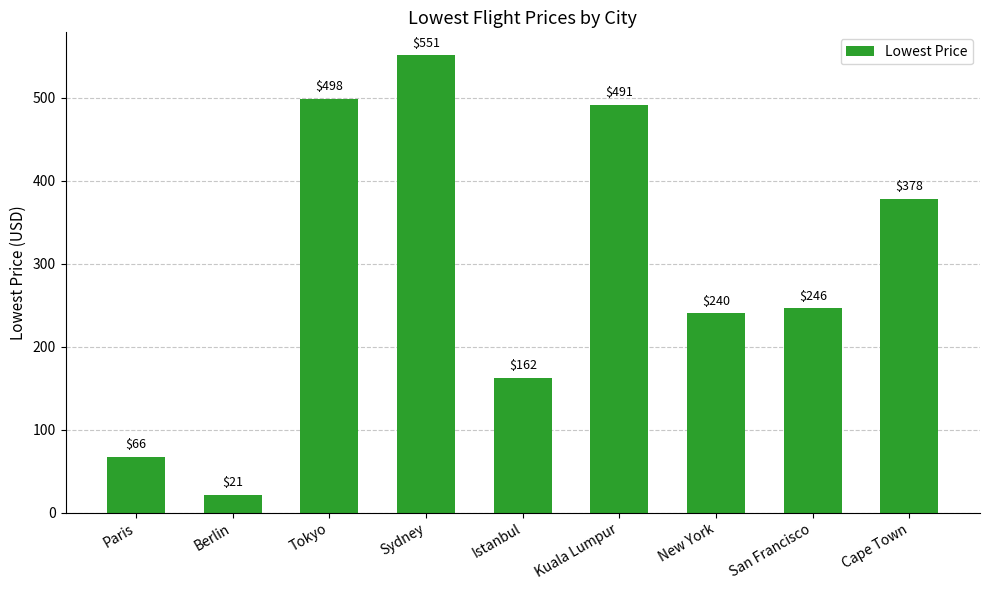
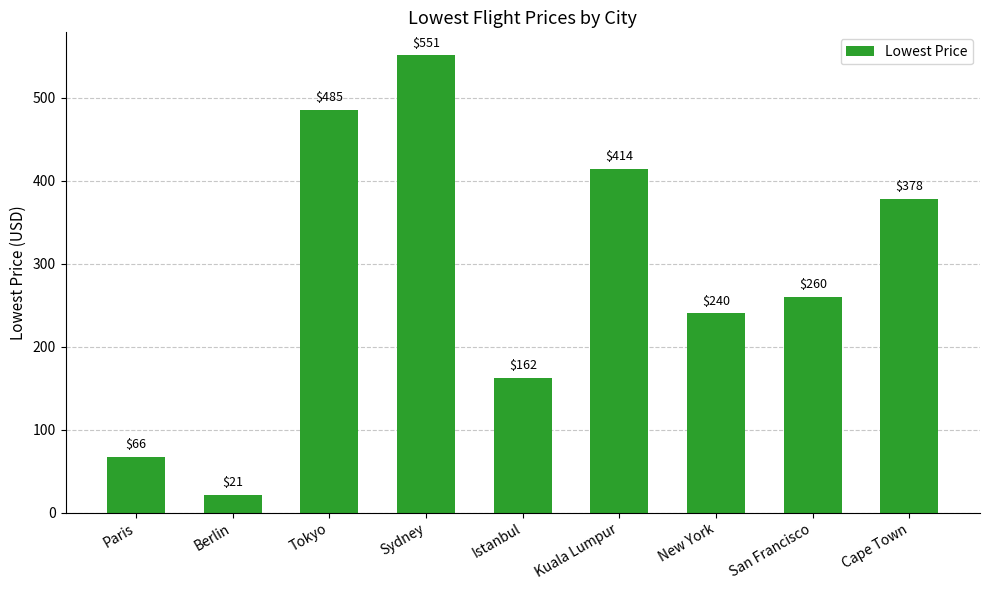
Tokyo: $498 -> $485
Kuala Lumpur: $491 -> $414
San Francisco: $246 -> $260
